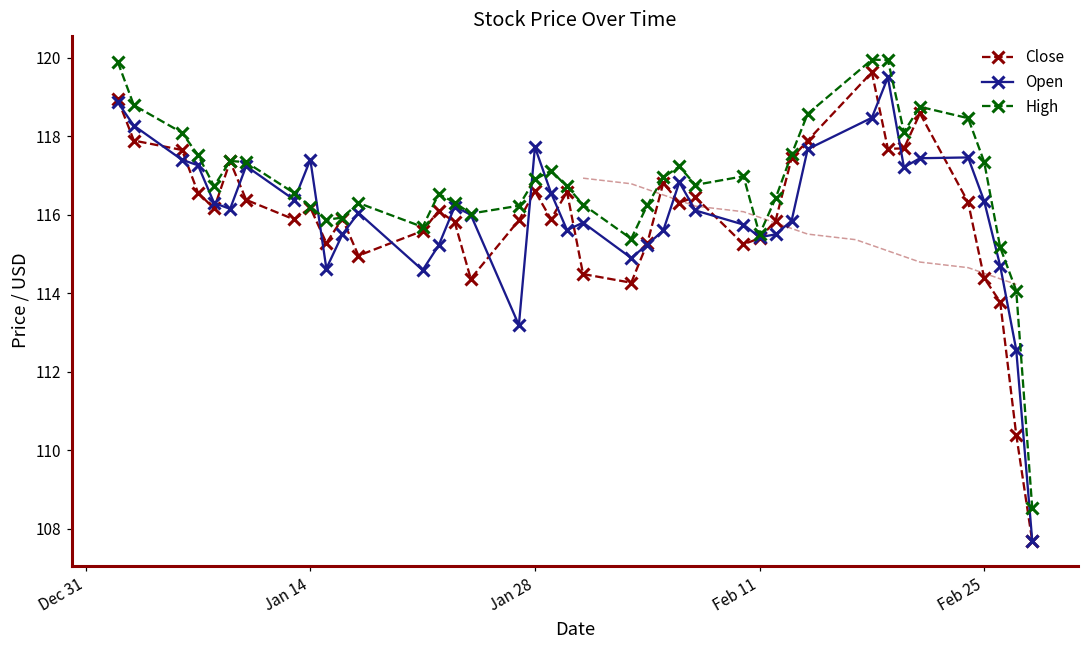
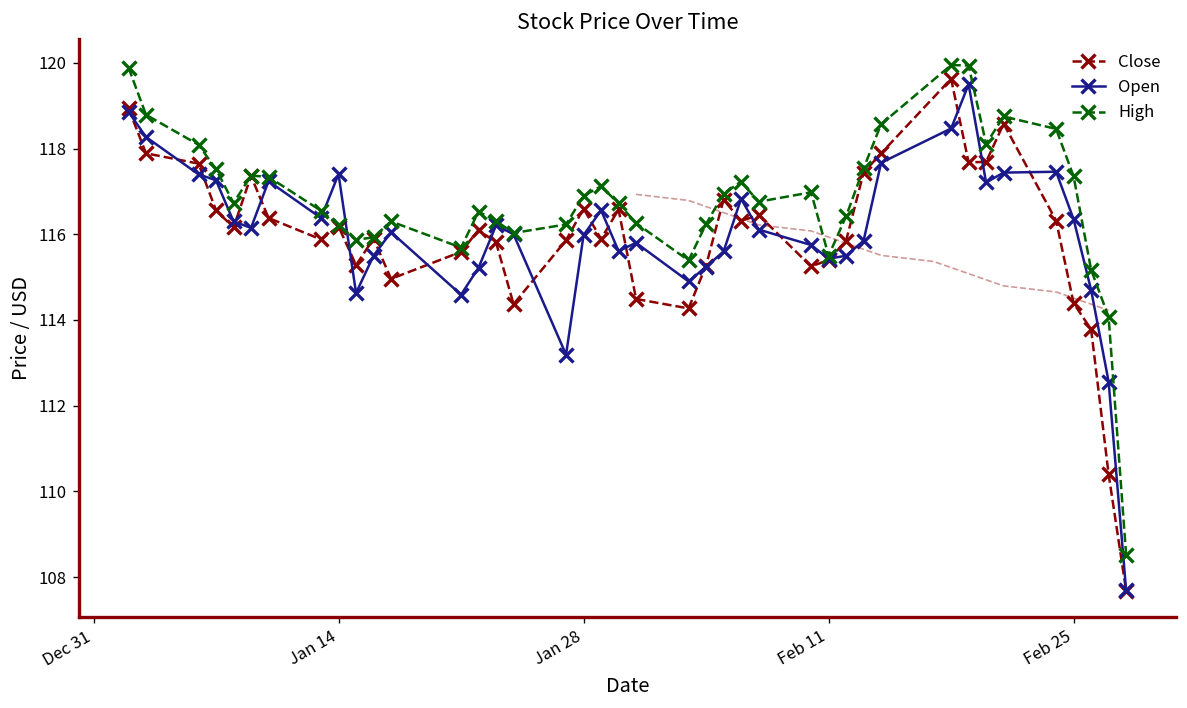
Open, Jan 28: 117.7 -> 116.0
